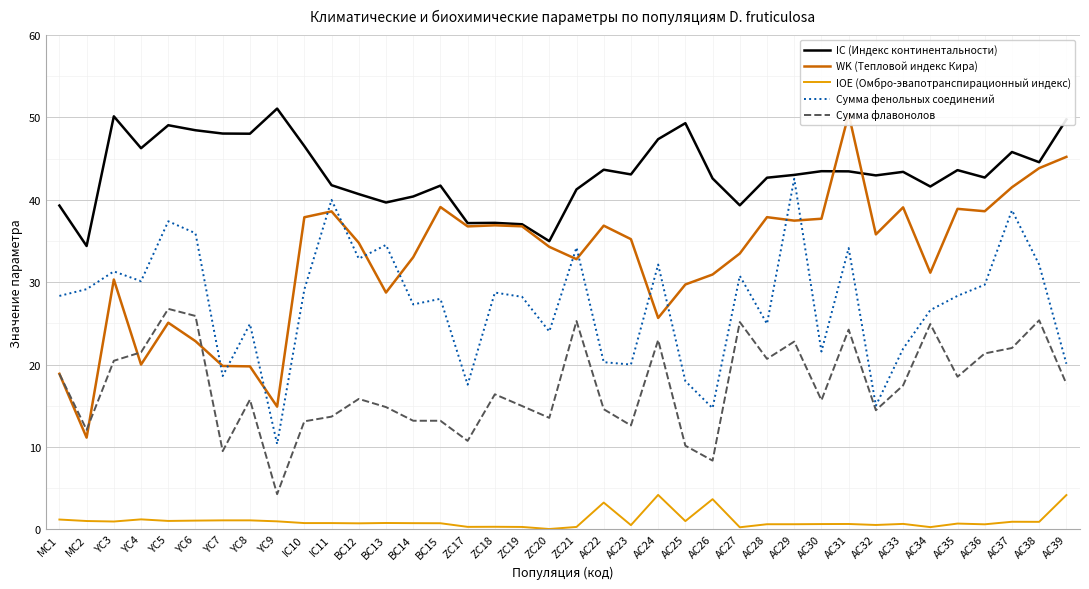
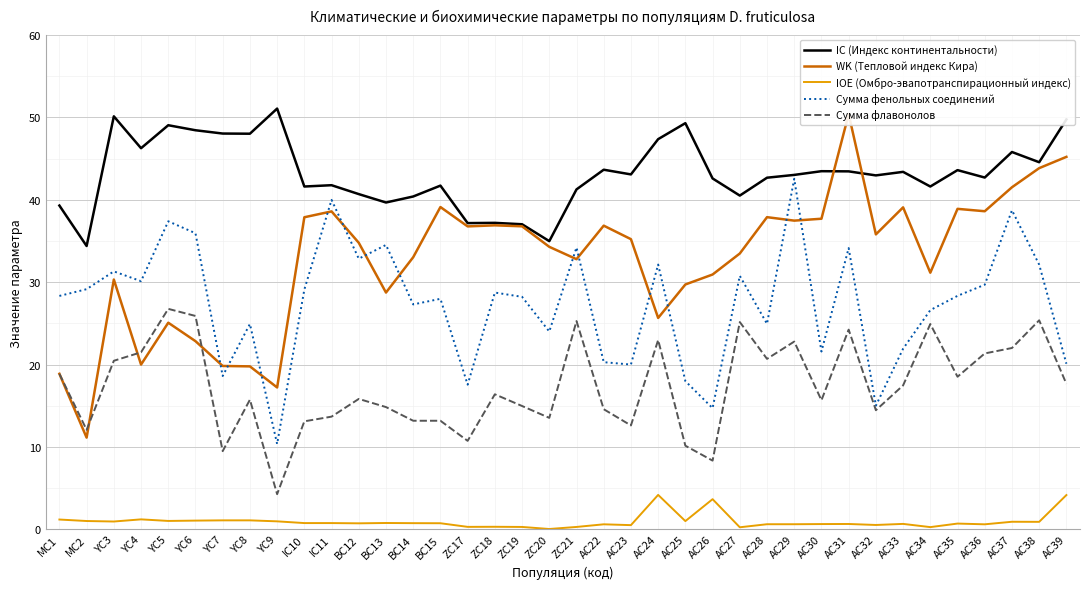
WK (Тепловой индекс Кира), YC9: 15 -> 17
IC (Индекс континентальности), IC10: 47 -> 42
IOE (Омбро-эвапотранспирационный индекс), AC22: 3 -> 1
IC (Индекс континентальности), AC27: 39 -> 41
